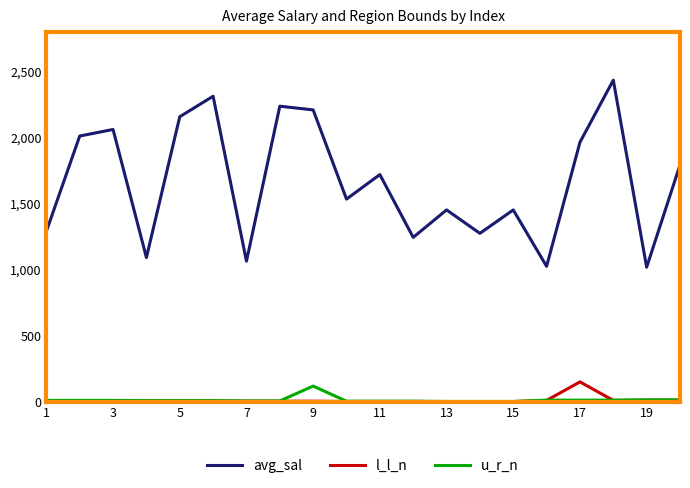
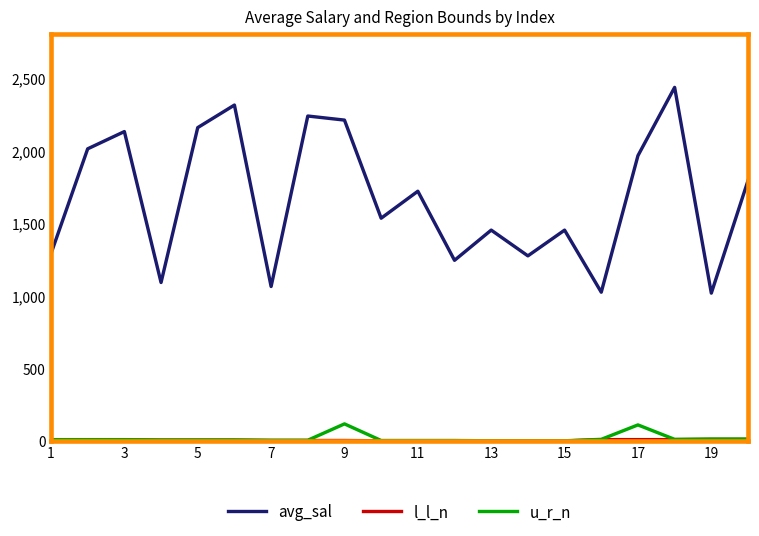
avg_sal, 3: 2,060 -> 2,130
l_l_n, 17: 150 -> 10
u_r_n, 17: 10 -> 110
